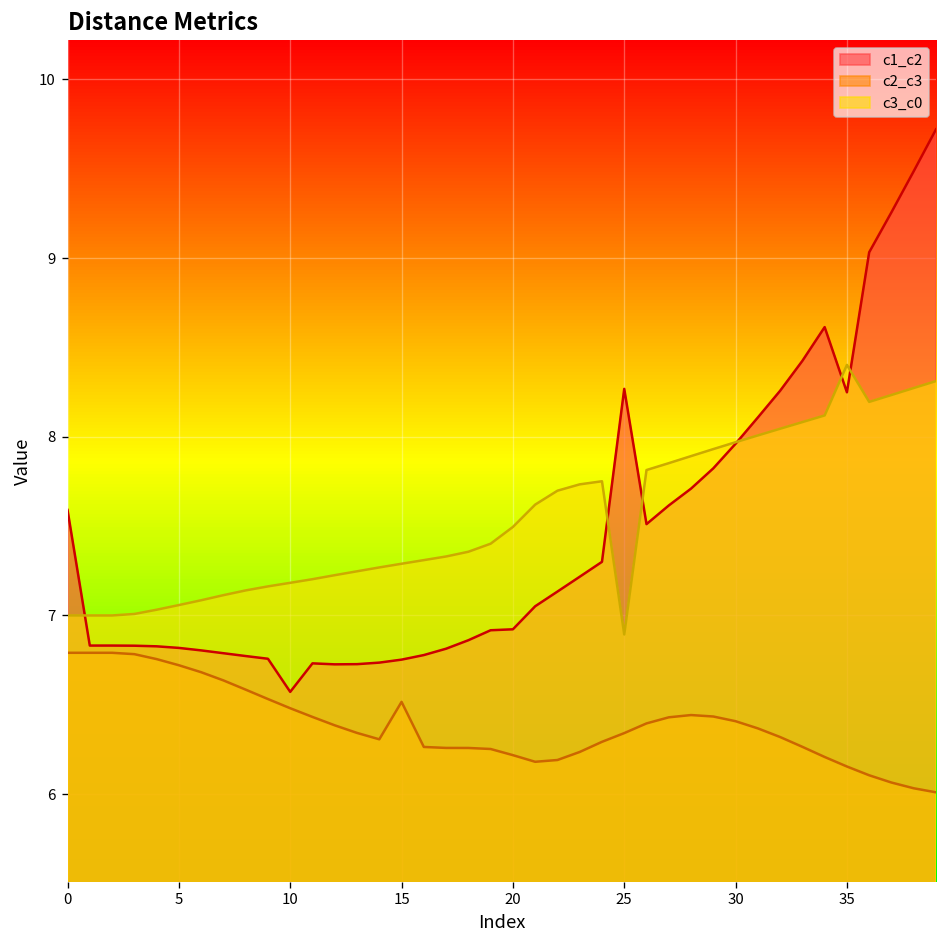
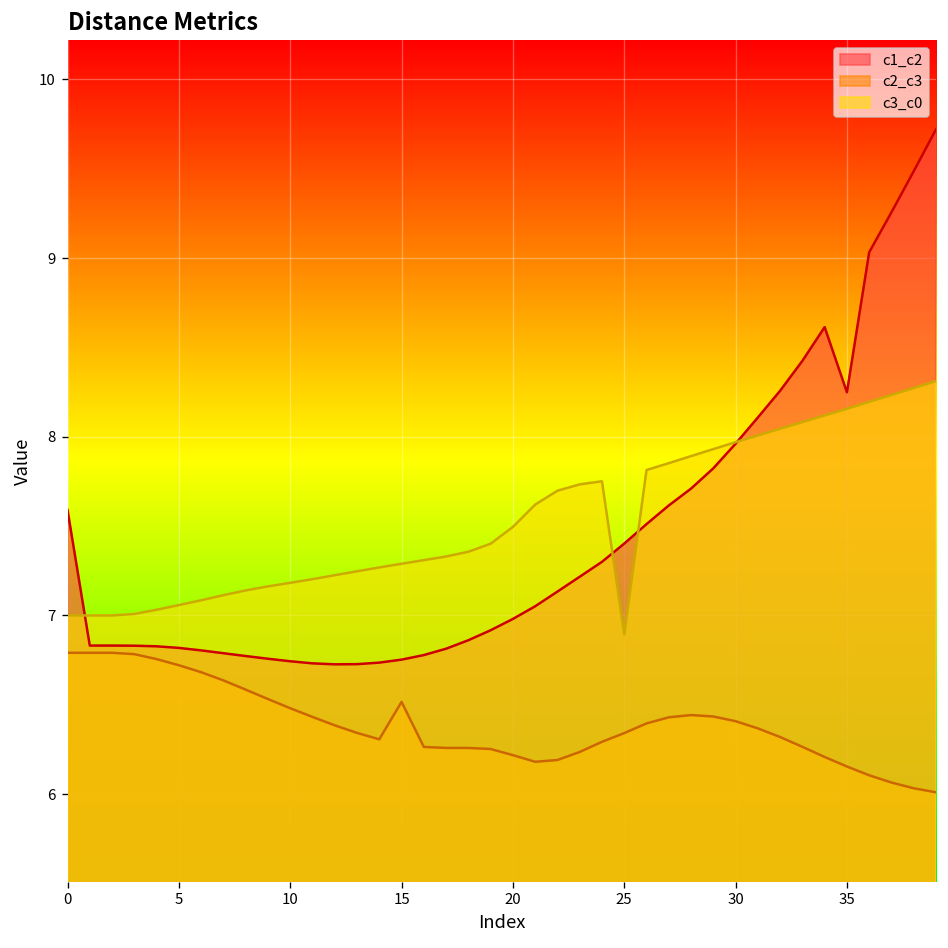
c1_c2, 10: 6.57 -> 6.74
c1_c2, 20: 6.92 -> 6.98
c1_c2, 25: 8.27 -> 7.40
c3_c0, 35: 8.40 -> 8.16
